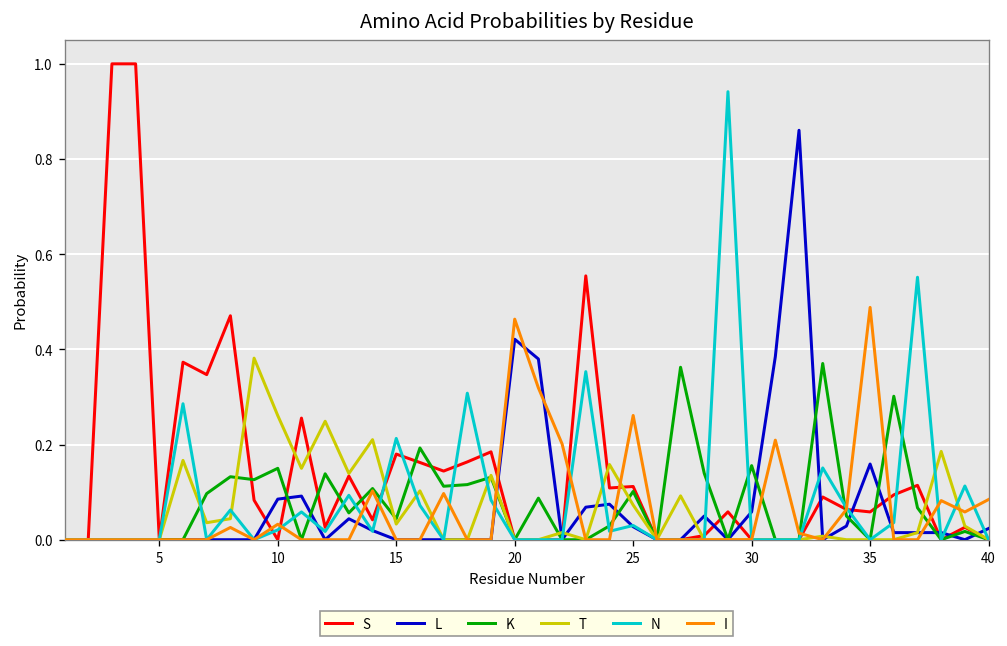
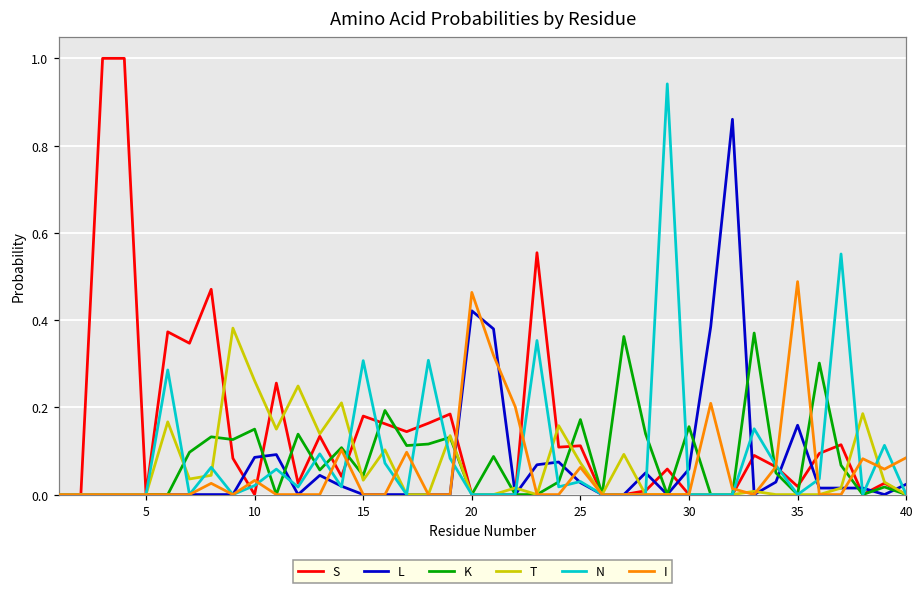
N, 15: 0.21 -> 0.31
K, 25: 0.10 -> 0.17
I, 25: 0.26 -> 0.06
S, 35: 0.06 -> 0.02
